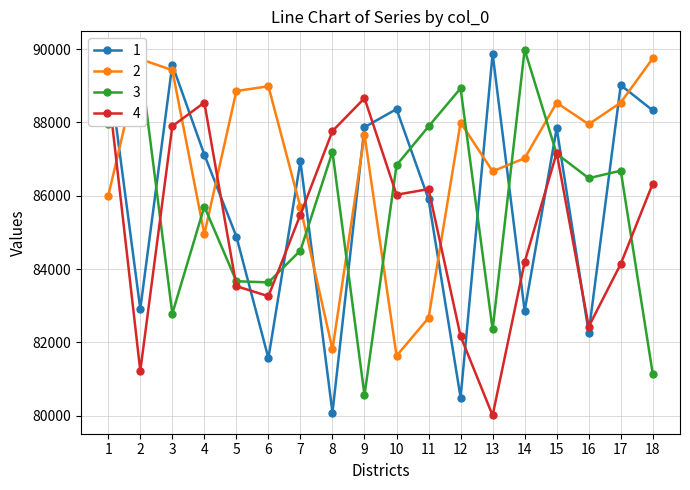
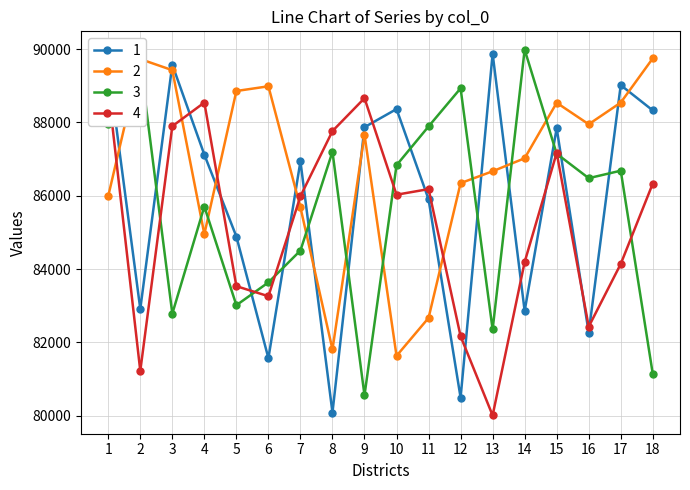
3, 5: 83700 -> 83000
4, 7: 85500 -> 86000
2, 12: 88000 -> 86300
